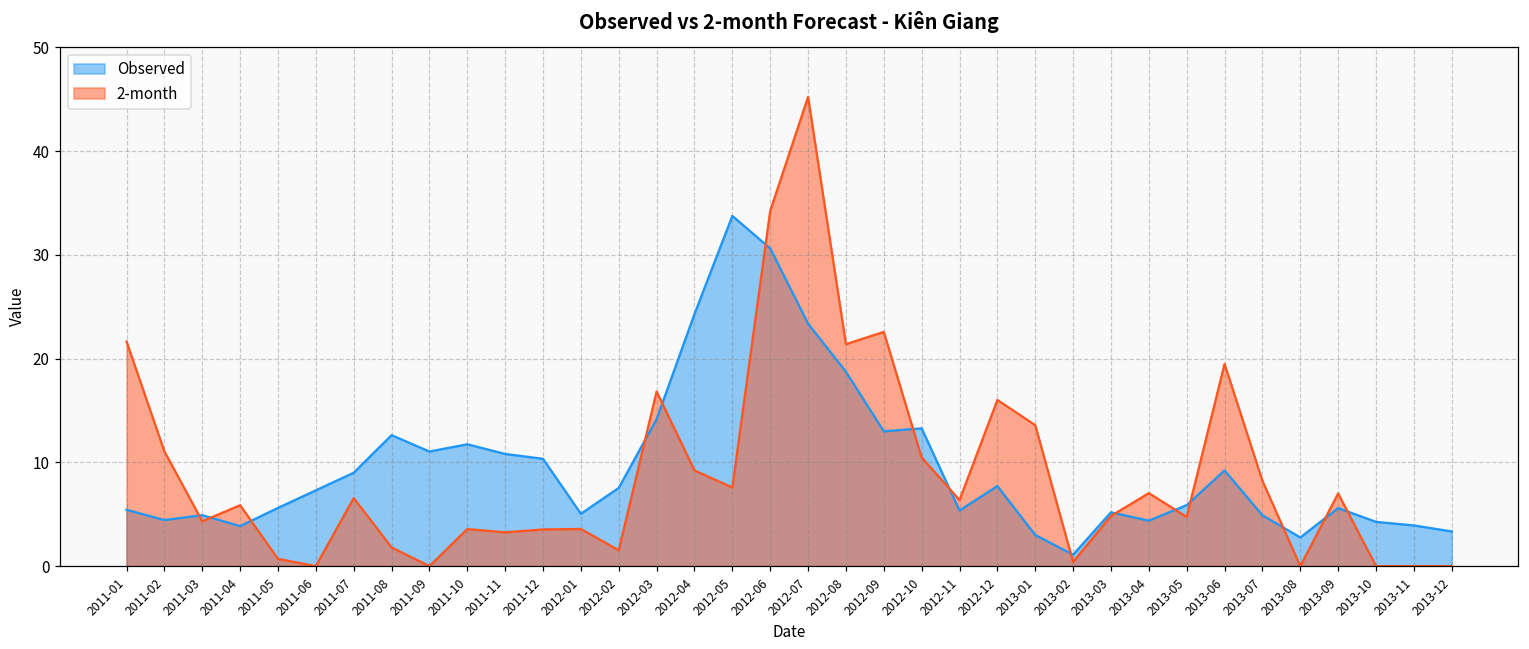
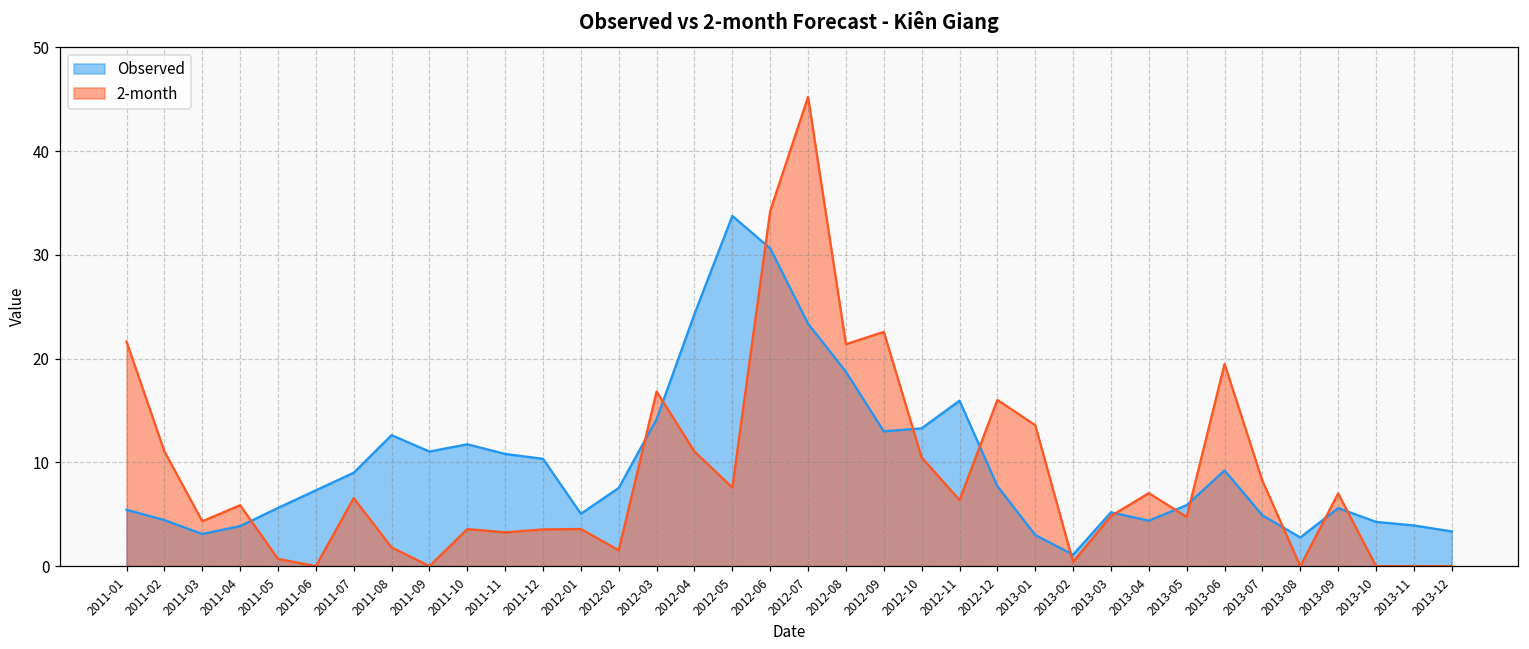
Observed, 2011-03: 5 -> 3
2-month, 2012-04: 9 -> 11
Observed, 2012-11: 5 -> 16
